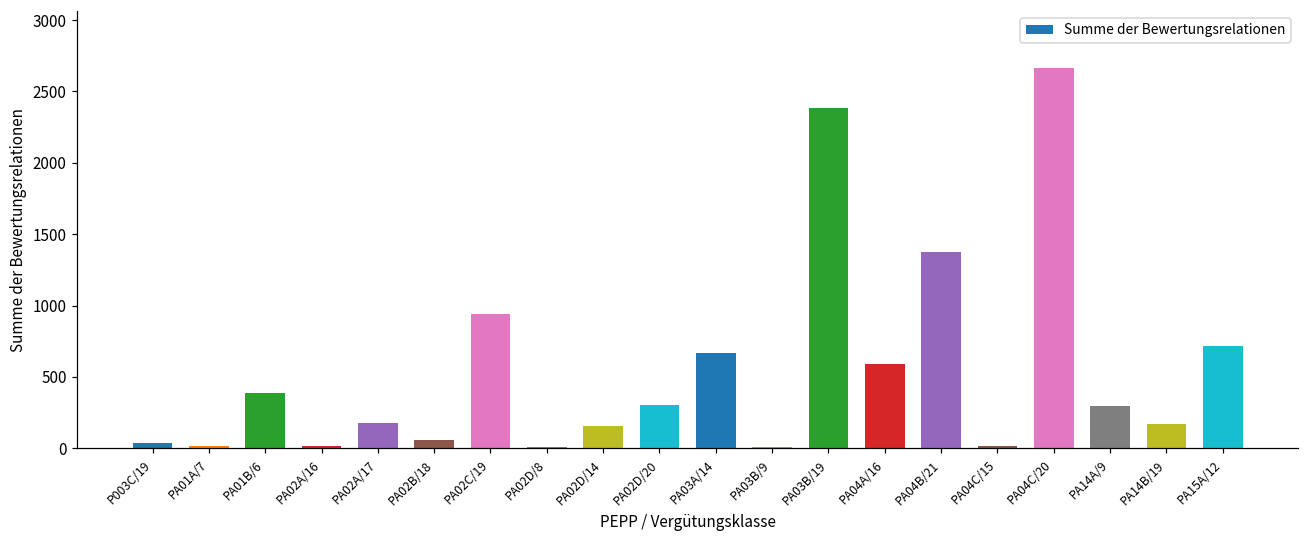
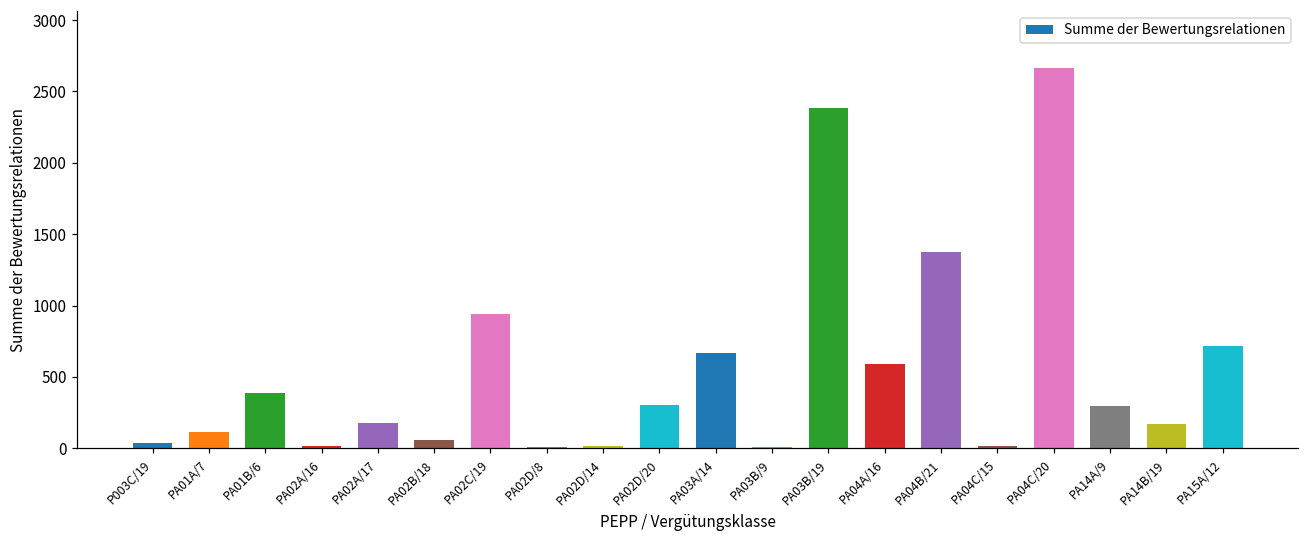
PA01A/7: 10 -> 120
PA02D/14: 160 -> 10
